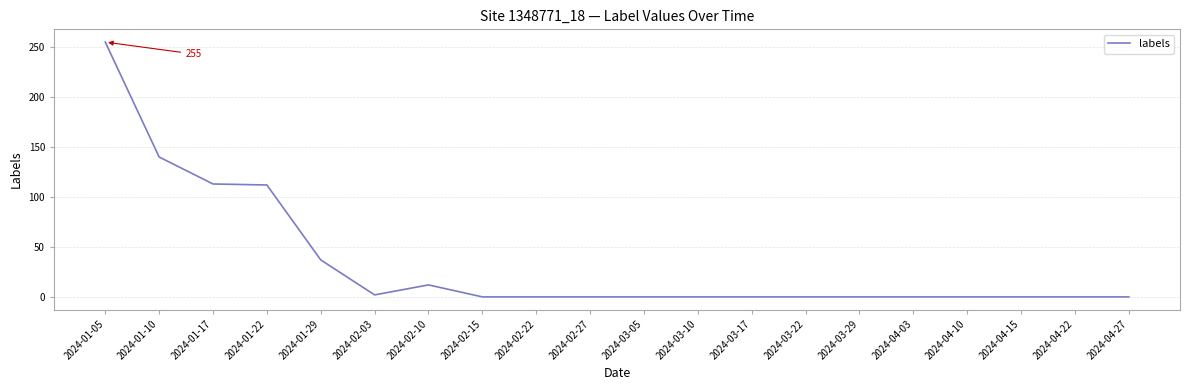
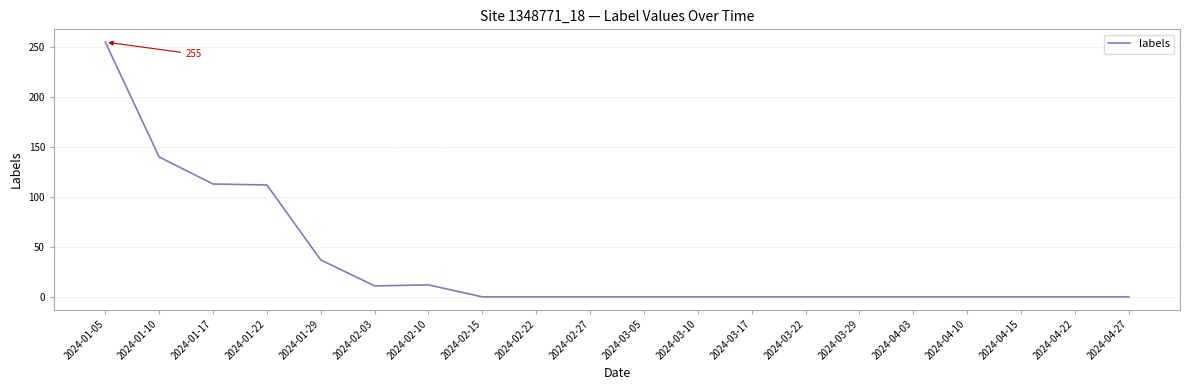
2024-02-03: 0 -> 10
